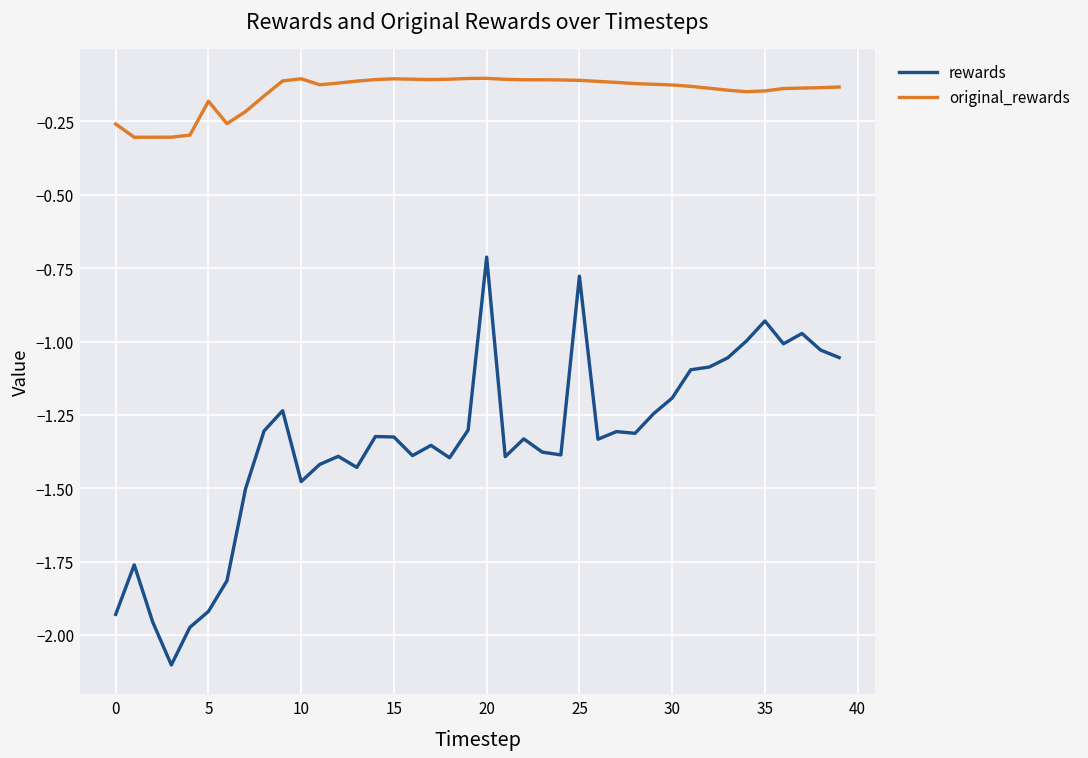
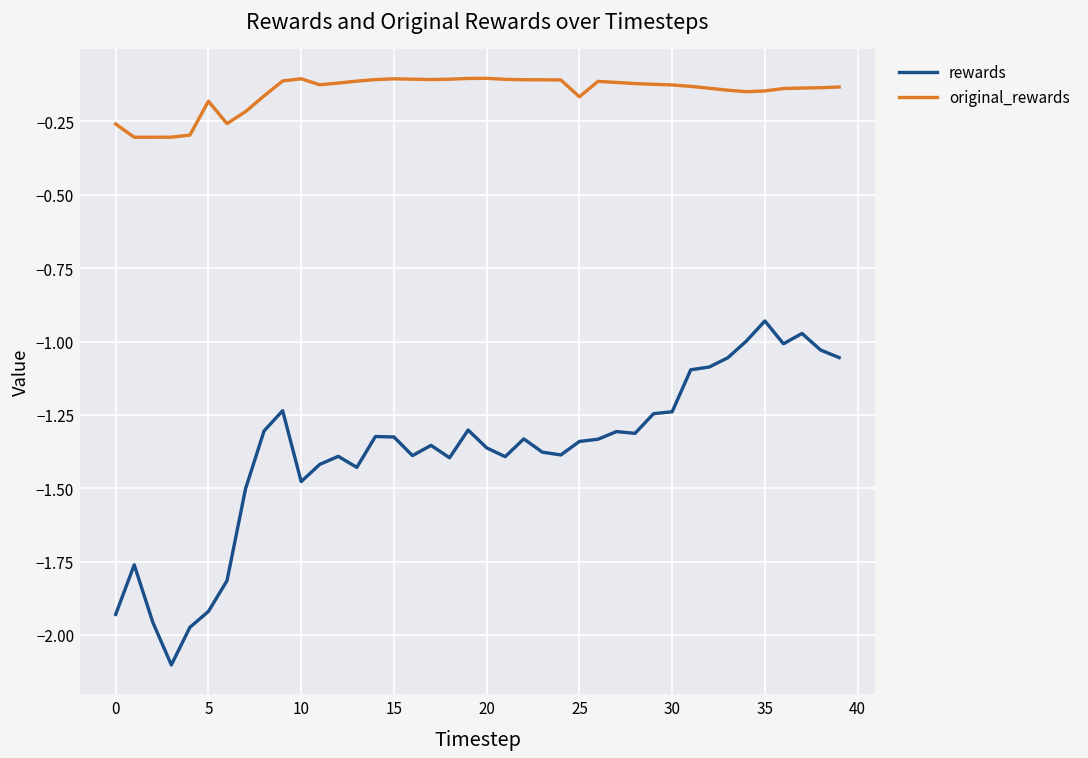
rewards, 20: -0.71 -> -1.36
rewards, 25: -0.78 -> -1.34
original_rewards, 25: -0.11 -> -0.17
rewards, 30: -1.19 -> -1.24
